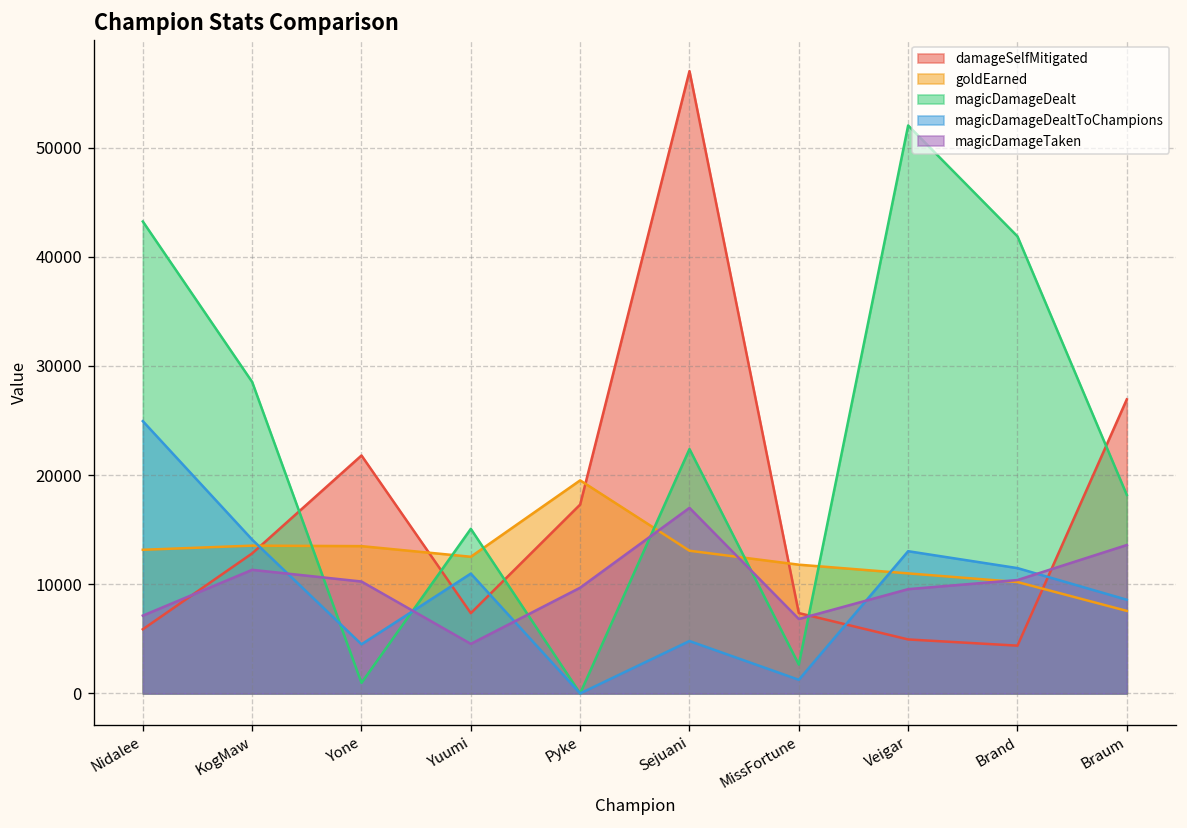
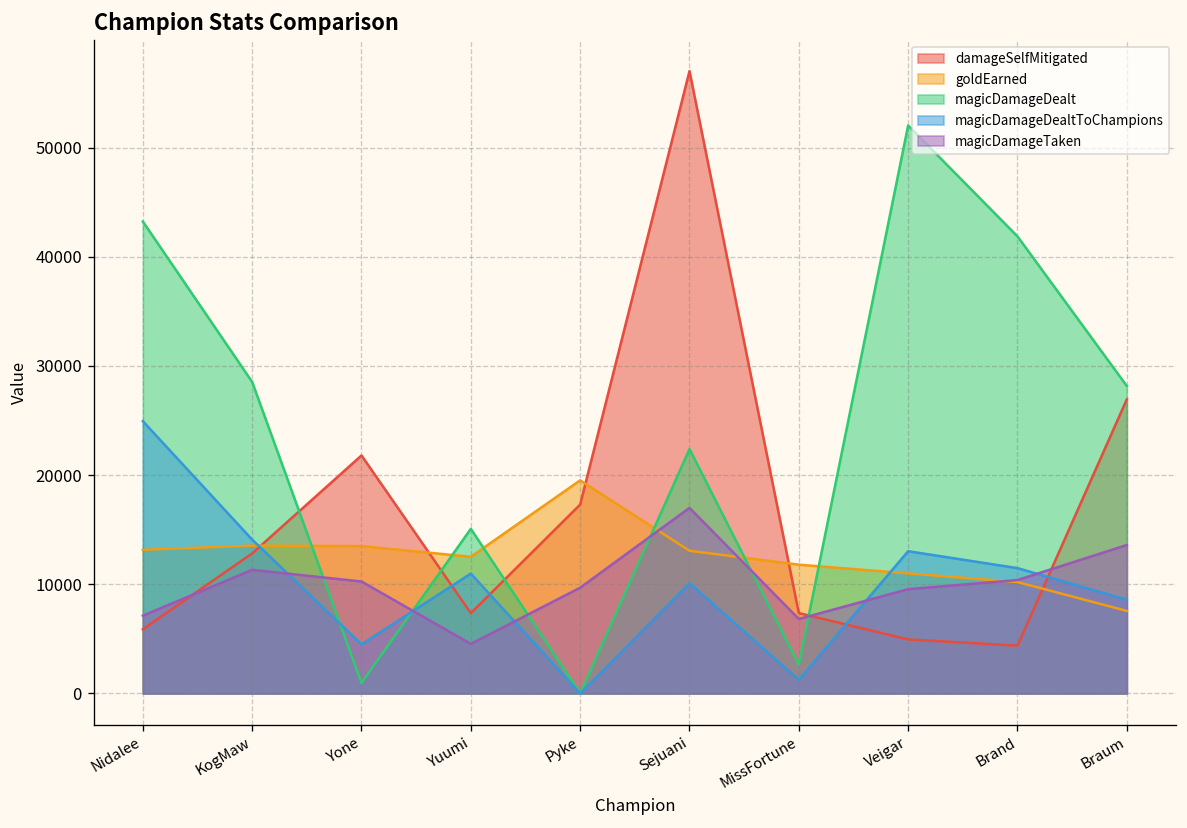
magicDamageDealtToChampions, Sejuani: 5000 -> 10000
magicDamageDealt, Braum: 18000 -> 28000
